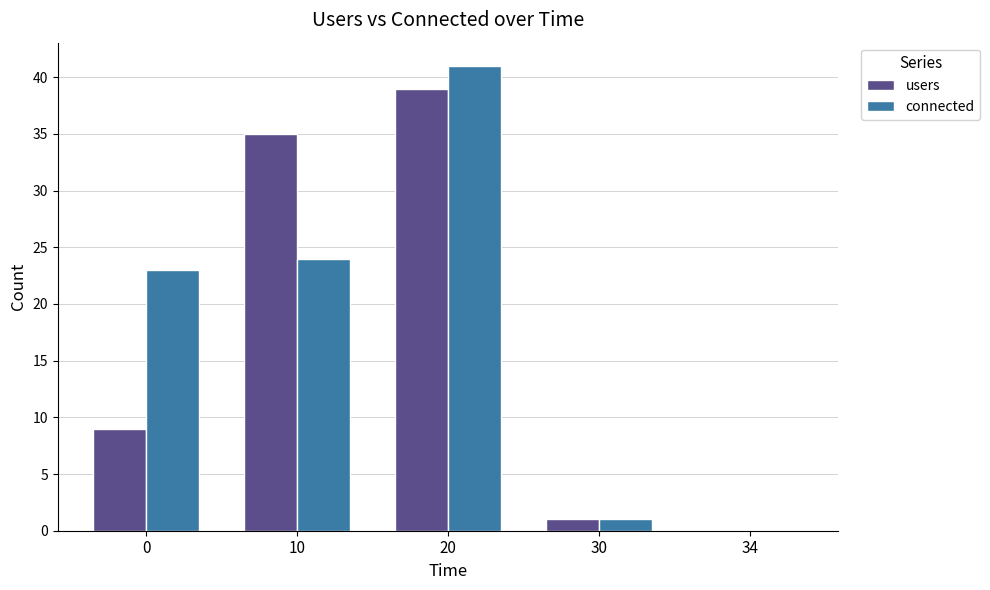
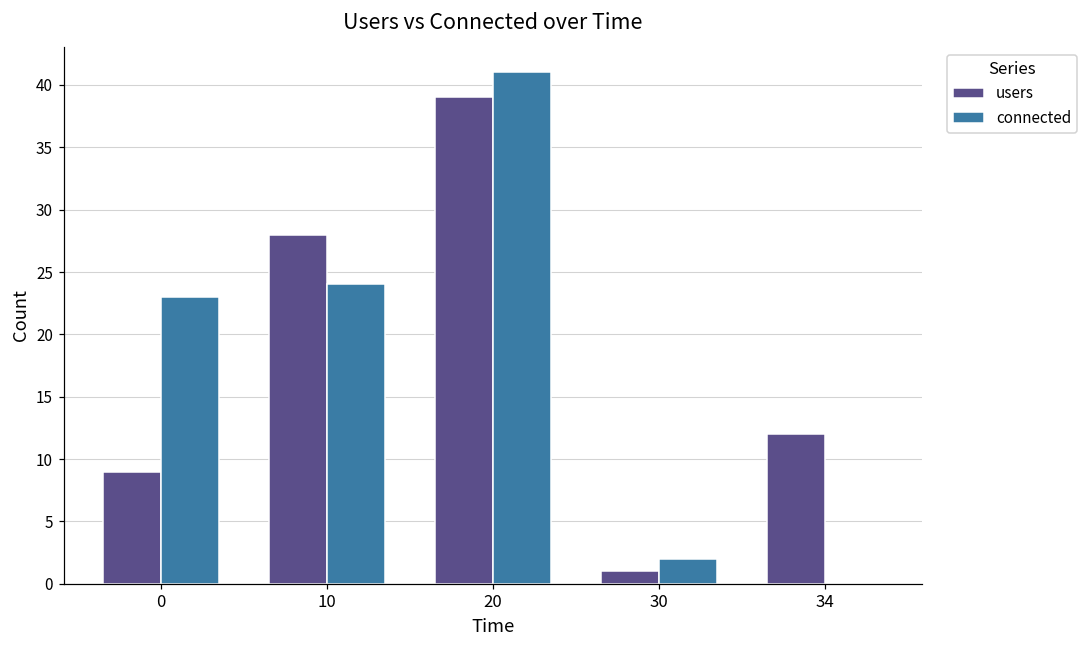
users, 10: 35 -> 28
connected, 30: 1 -> 2
users, 34: 0 -> 12
